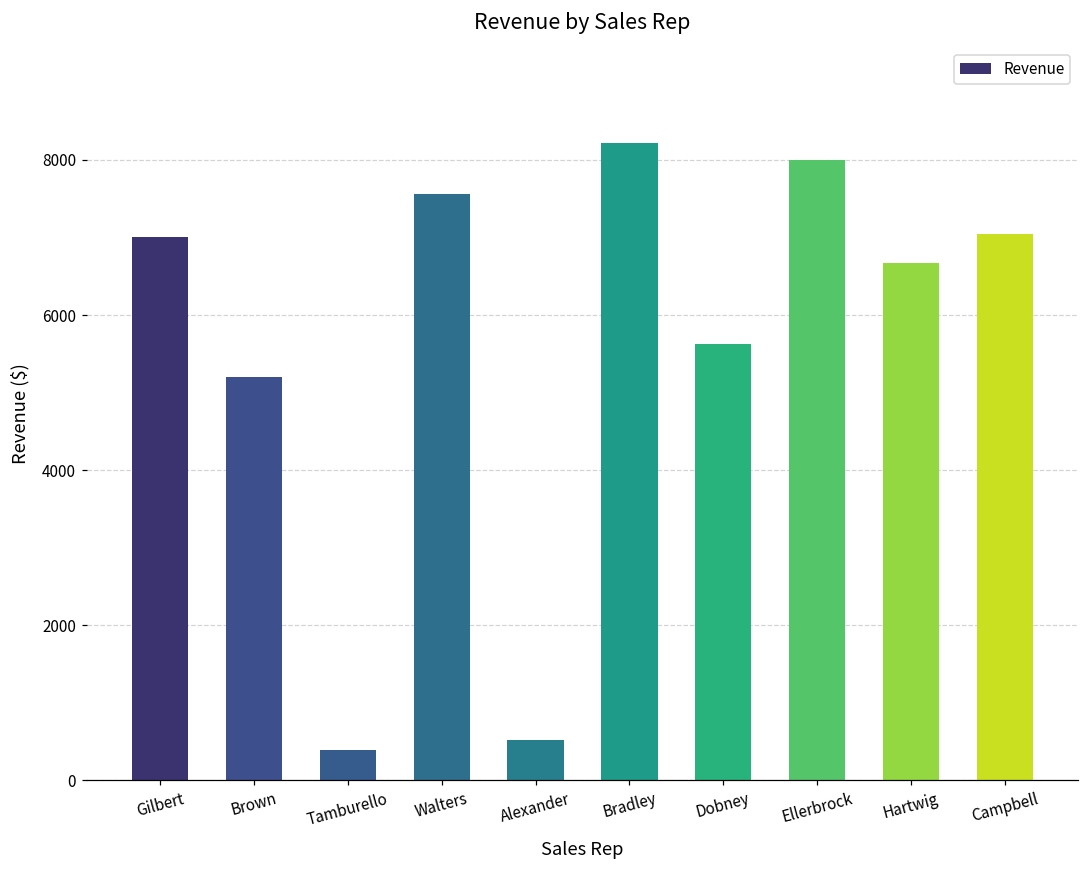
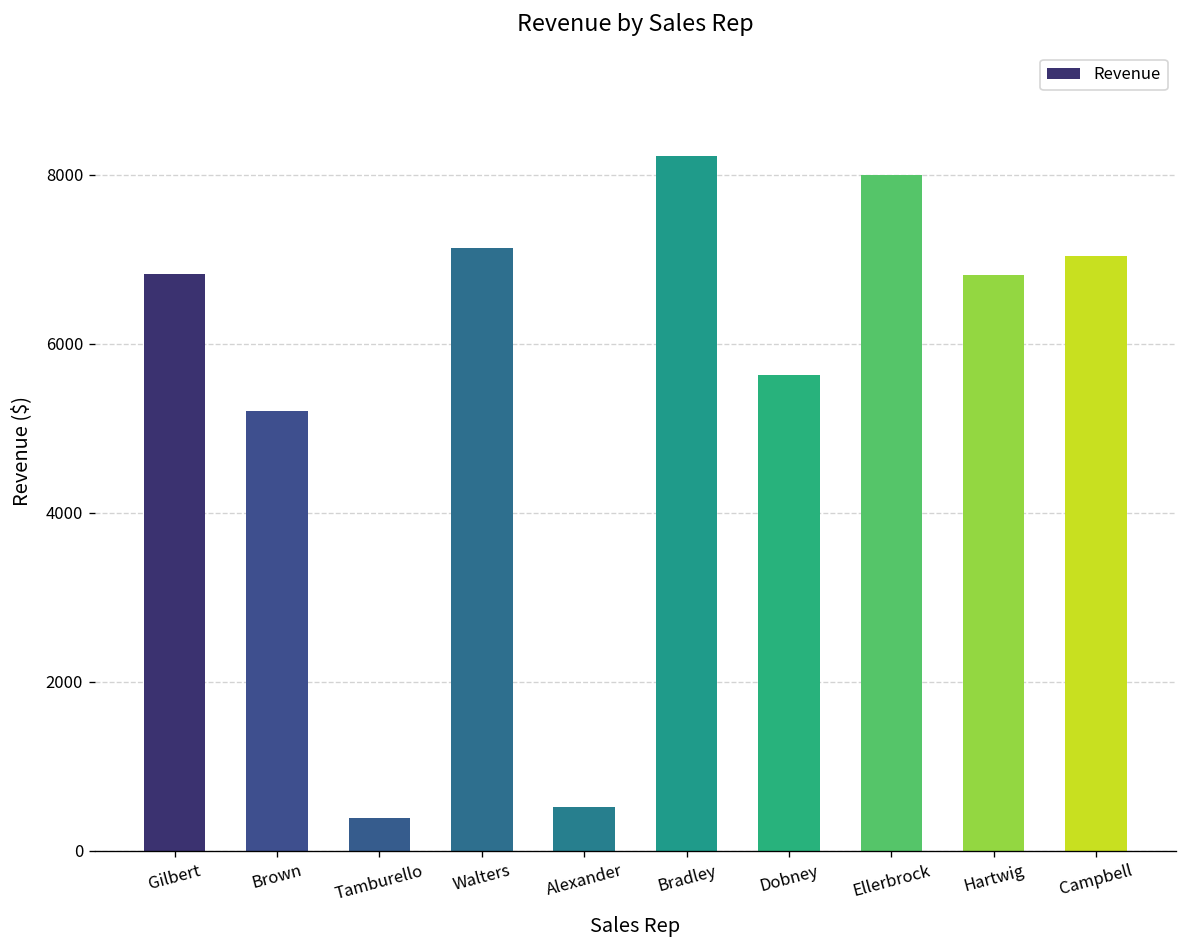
Gilbert: 7000 -> 6800
Walters: 7600 -> 7100
Hartwig: 6700 -> 6800
